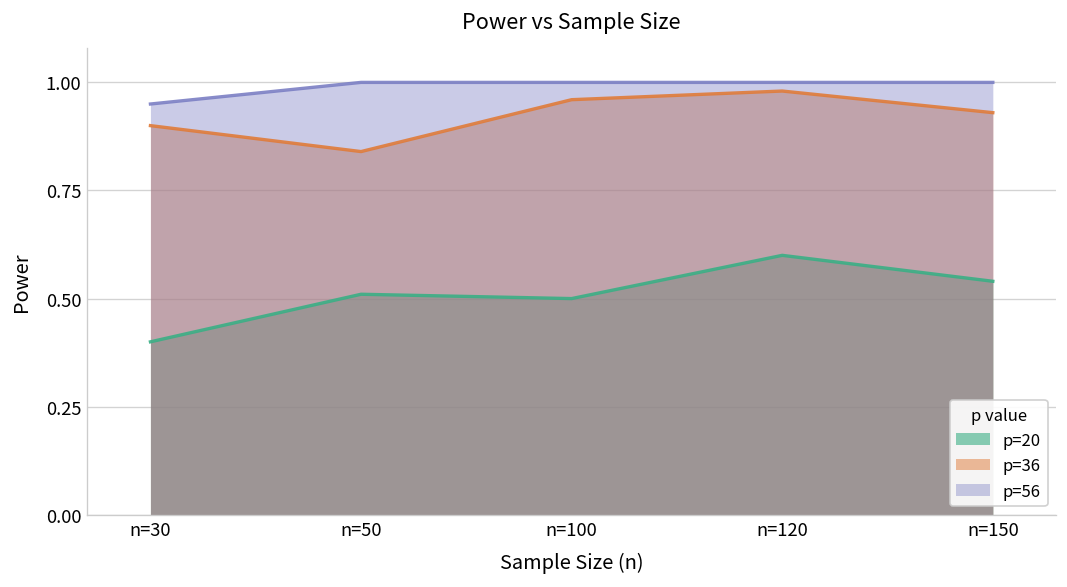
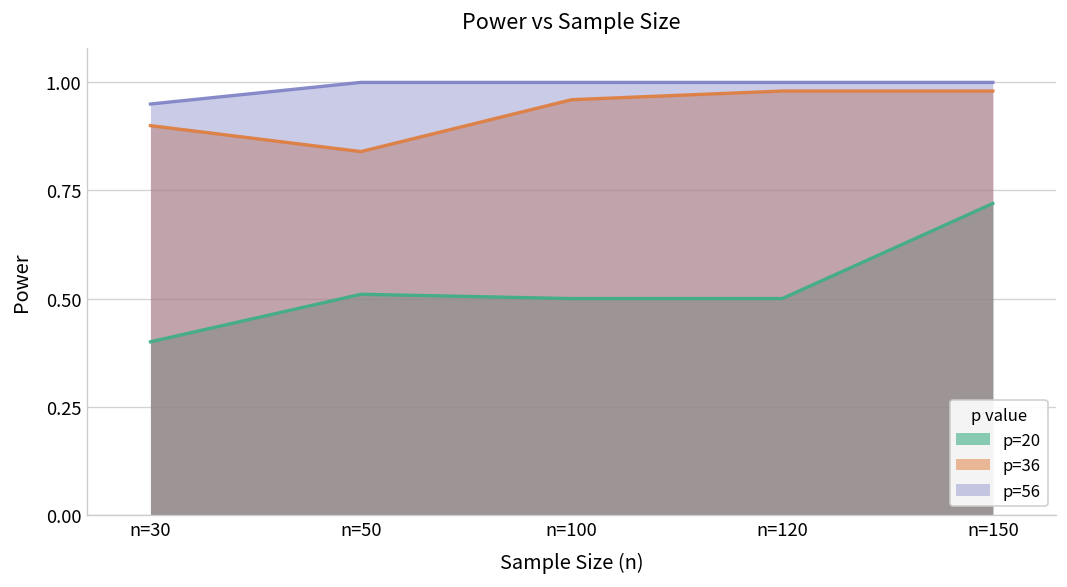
p=20, n=120: 0.6 -> 0.5
p=20, n=150: 0.54 -> 0.72
p=36, n=150: 0.93 -> 0.98
